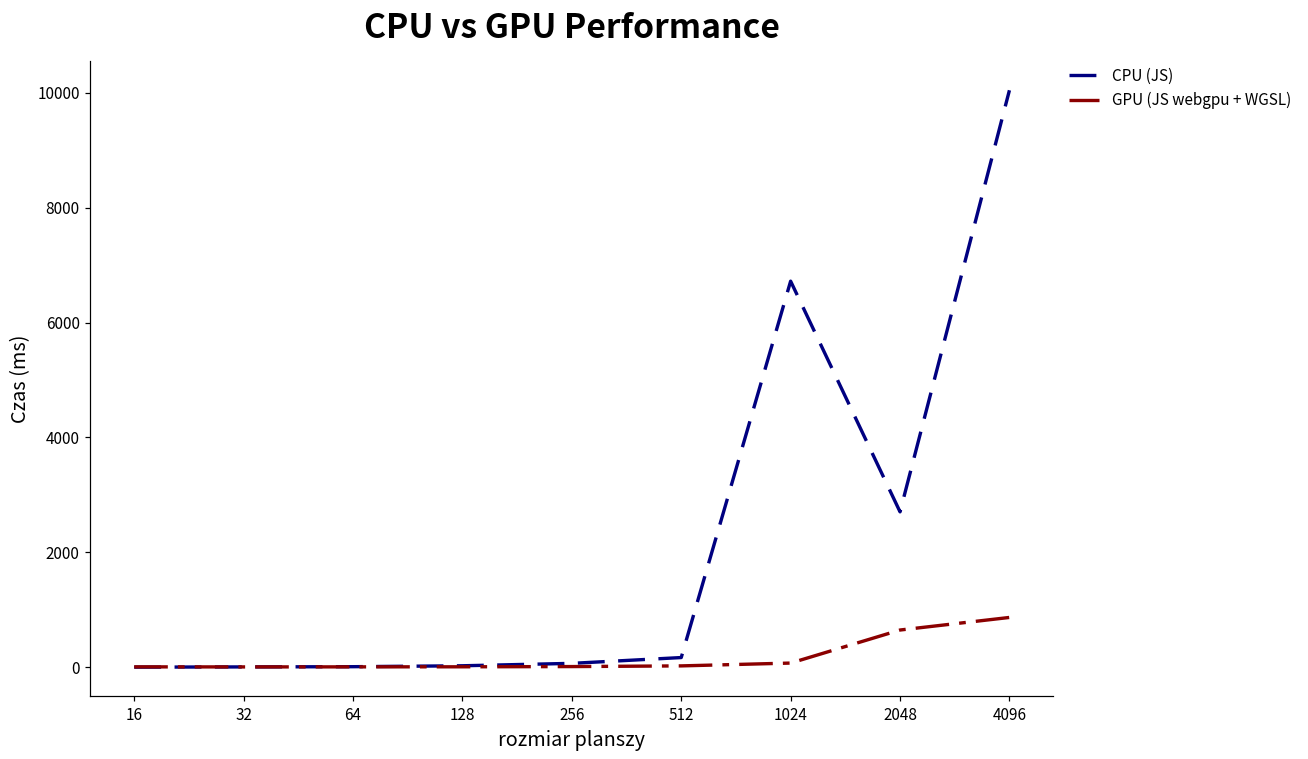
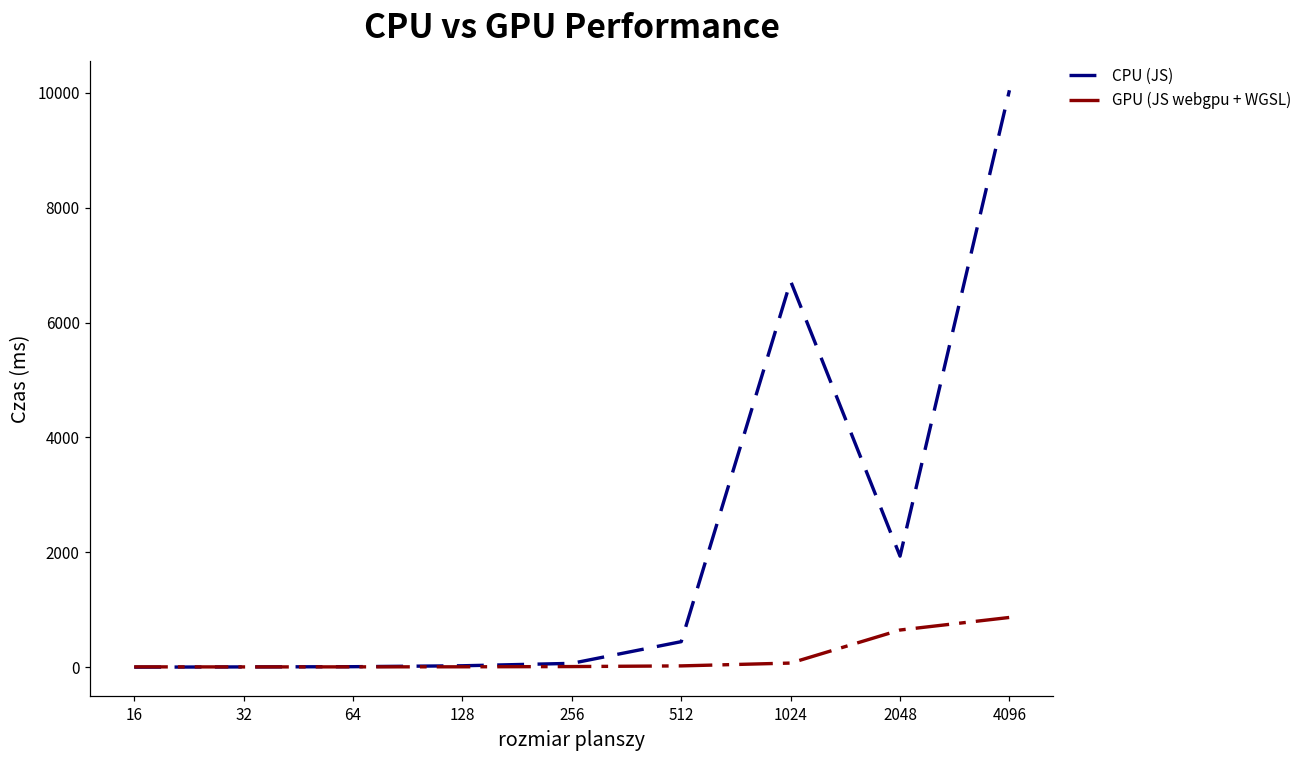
CPU (JS), 512: 200 -> 400
CPU (JS), 2048: 2700 -> 1900
